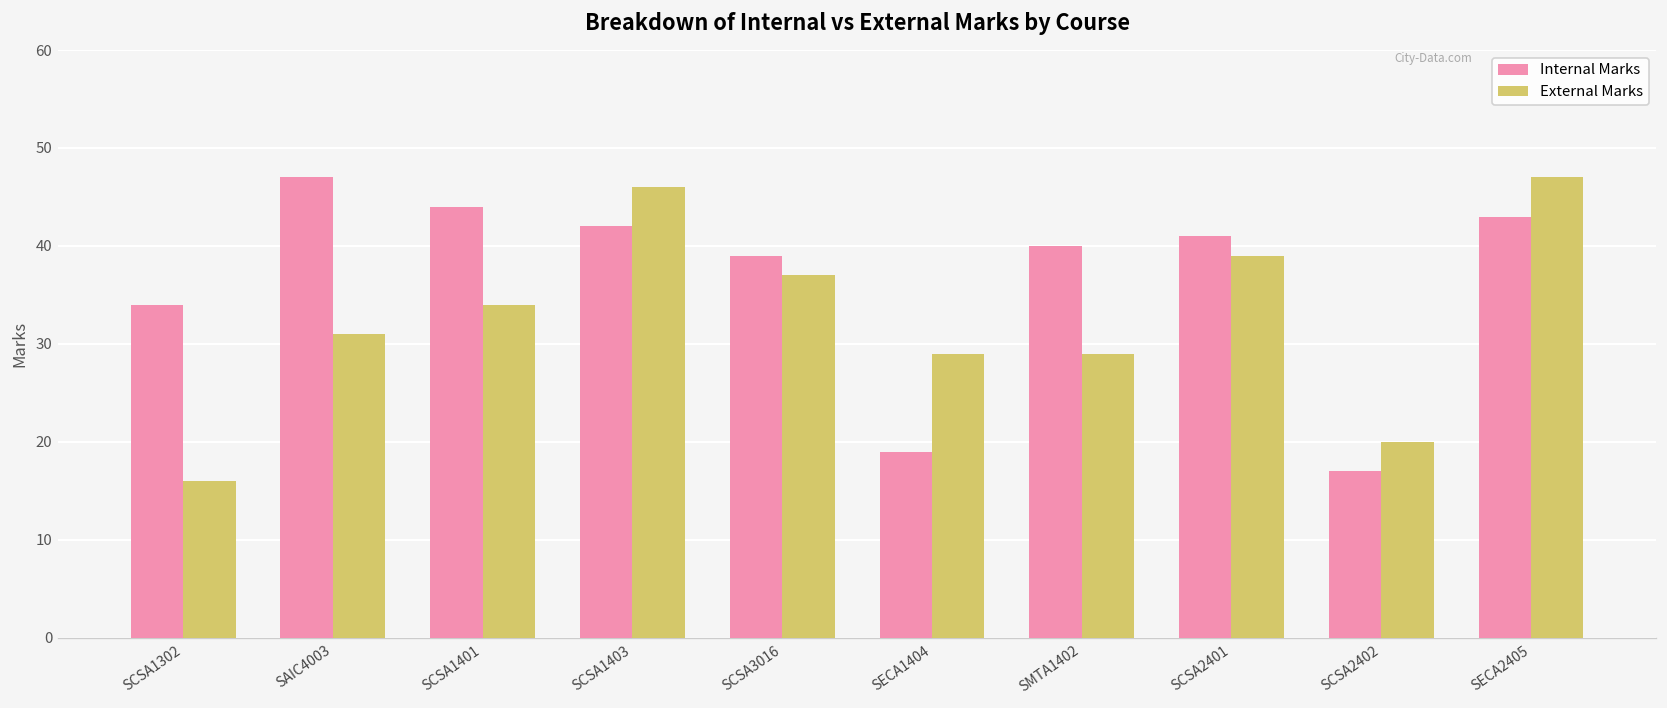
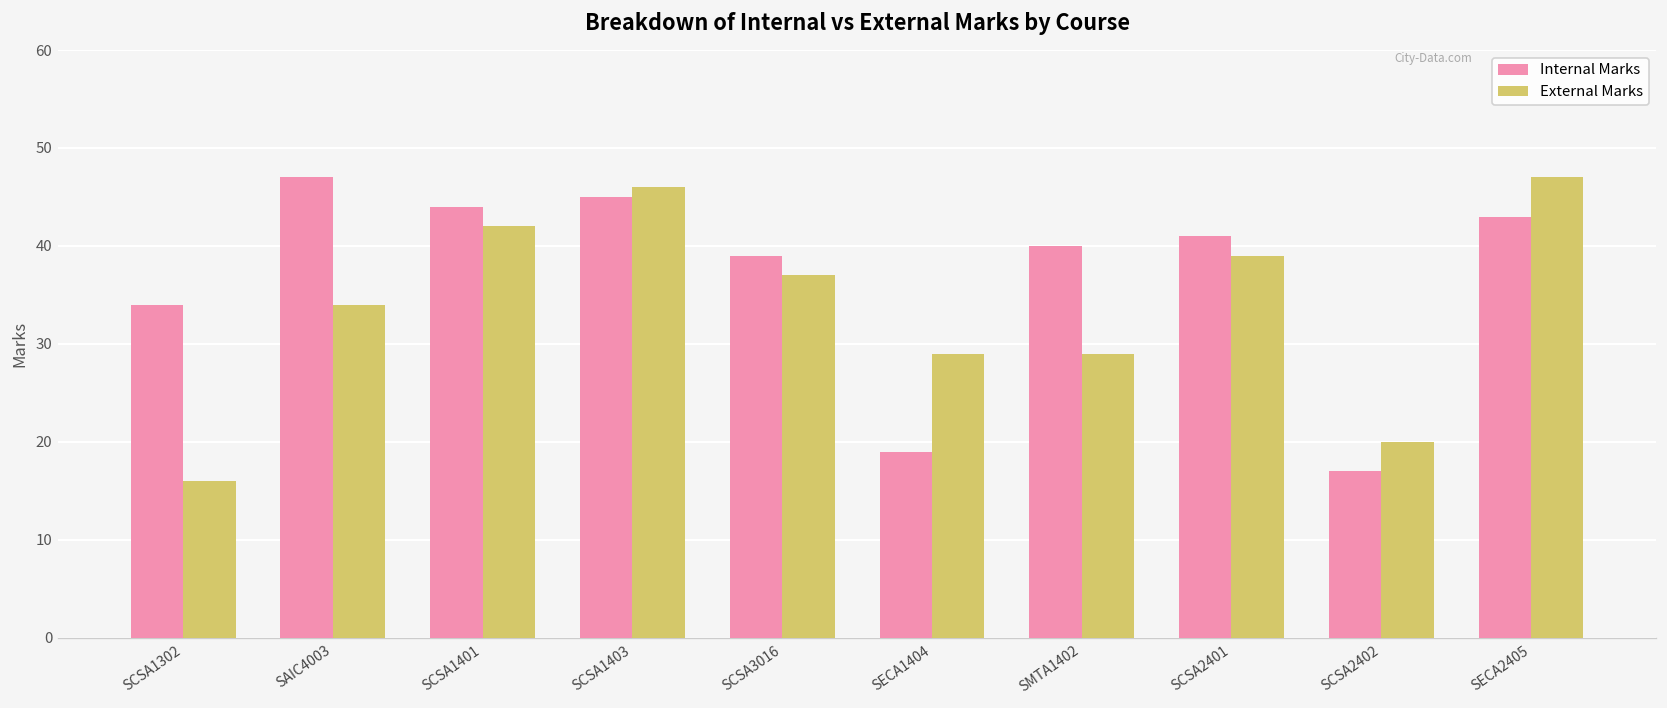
External Marks, SAIC4003: 31 -> 34
External Marks, SCSA1401: 34 -> 42
Internal Marks, SCSA1403: 42 -> 45
